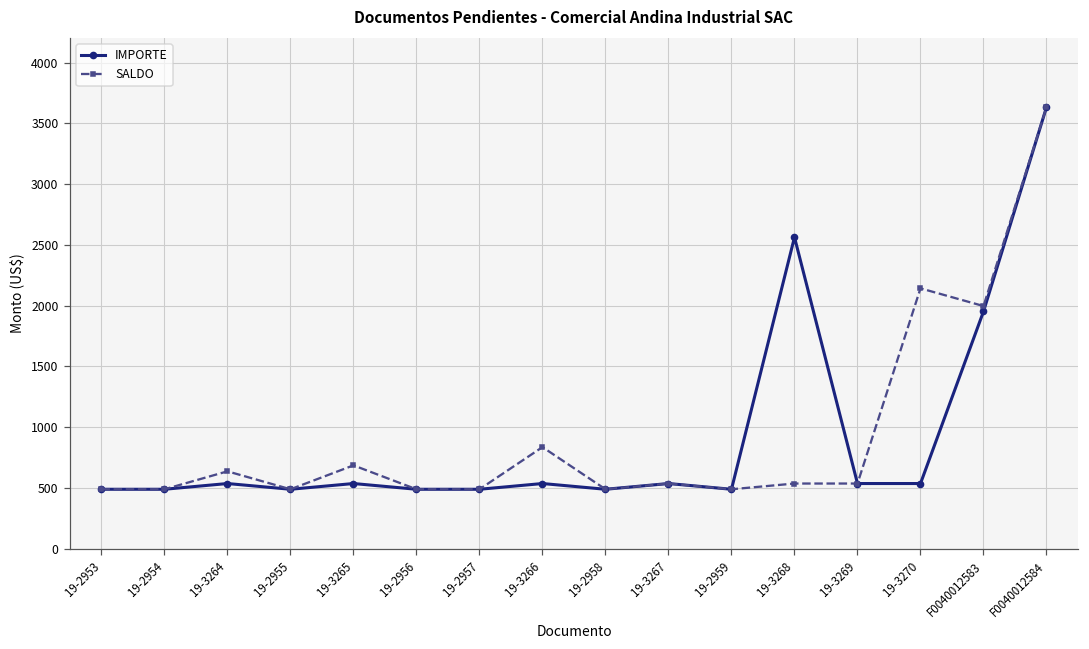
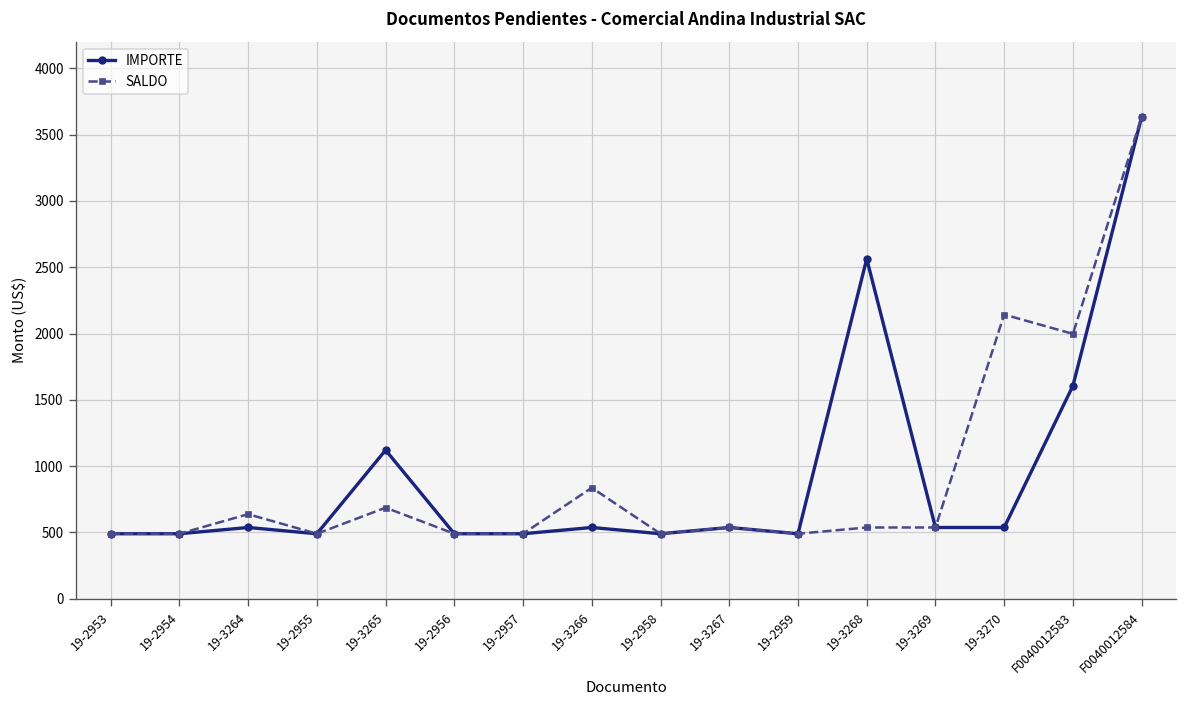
IMPORTE, 19-3265: 540 -> 1120
IMPORTE, F0040012583: 1950 -> 1610
